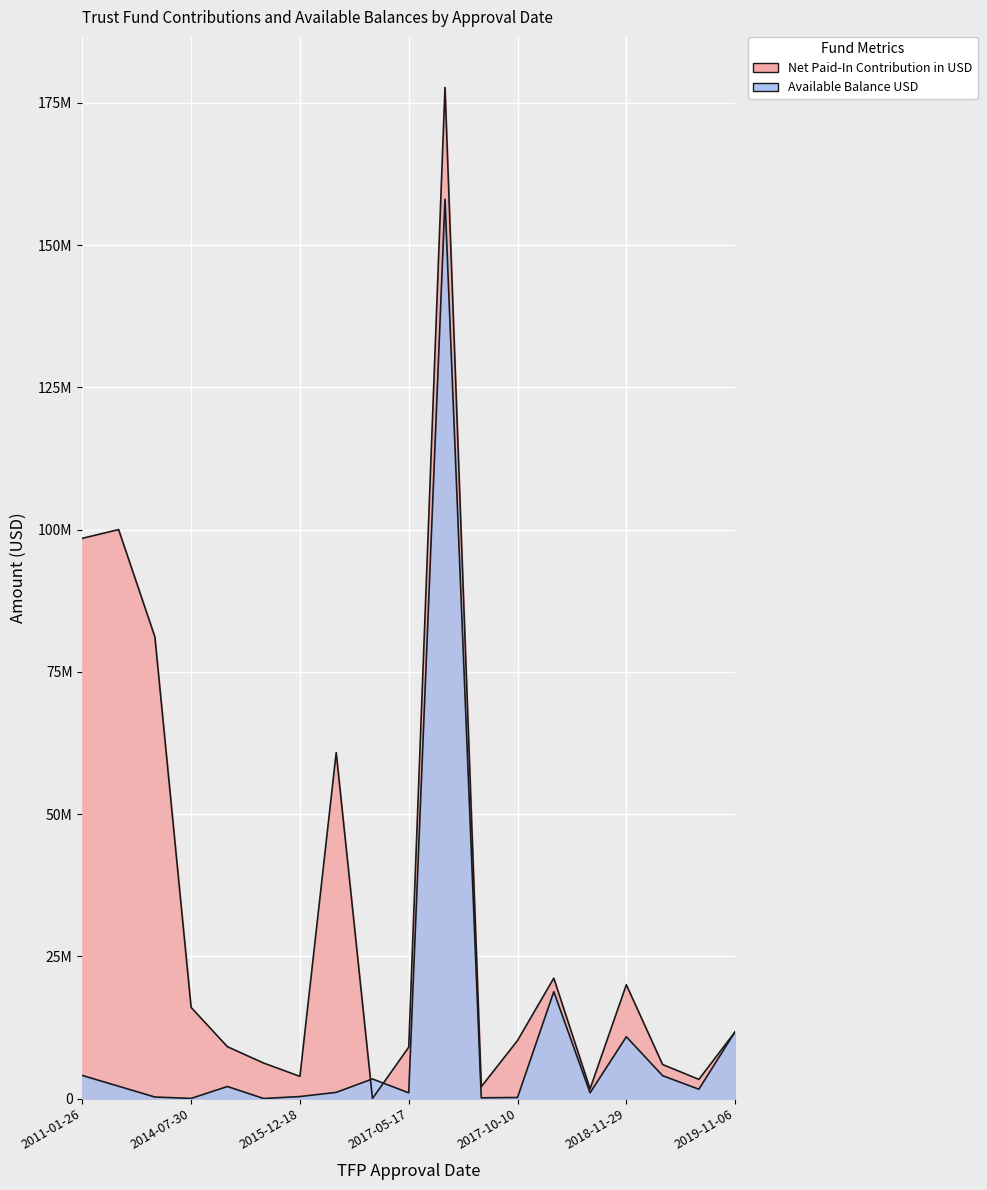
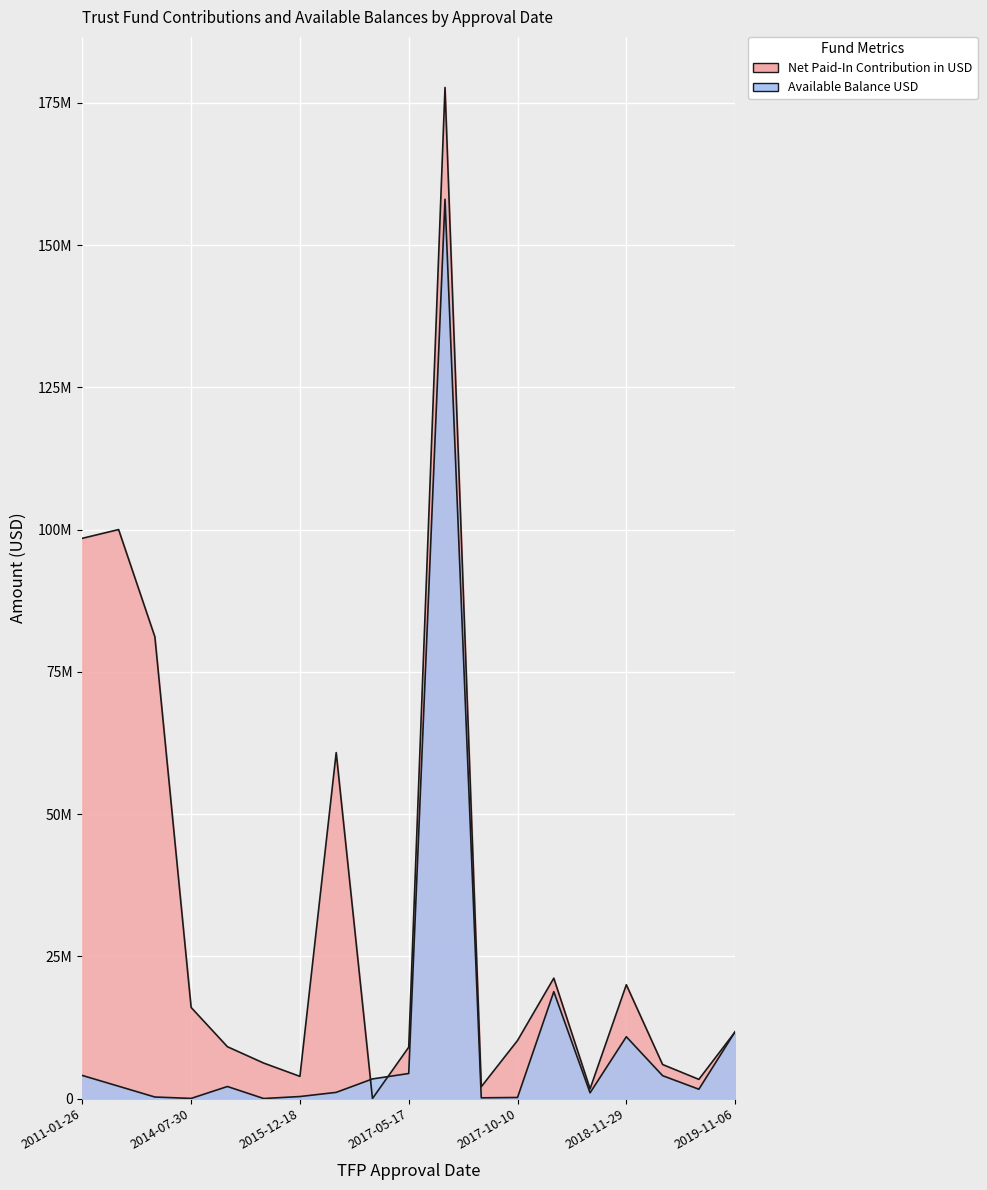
Available Balance USD, 2017-05-17: 1000000 -> 4000000
